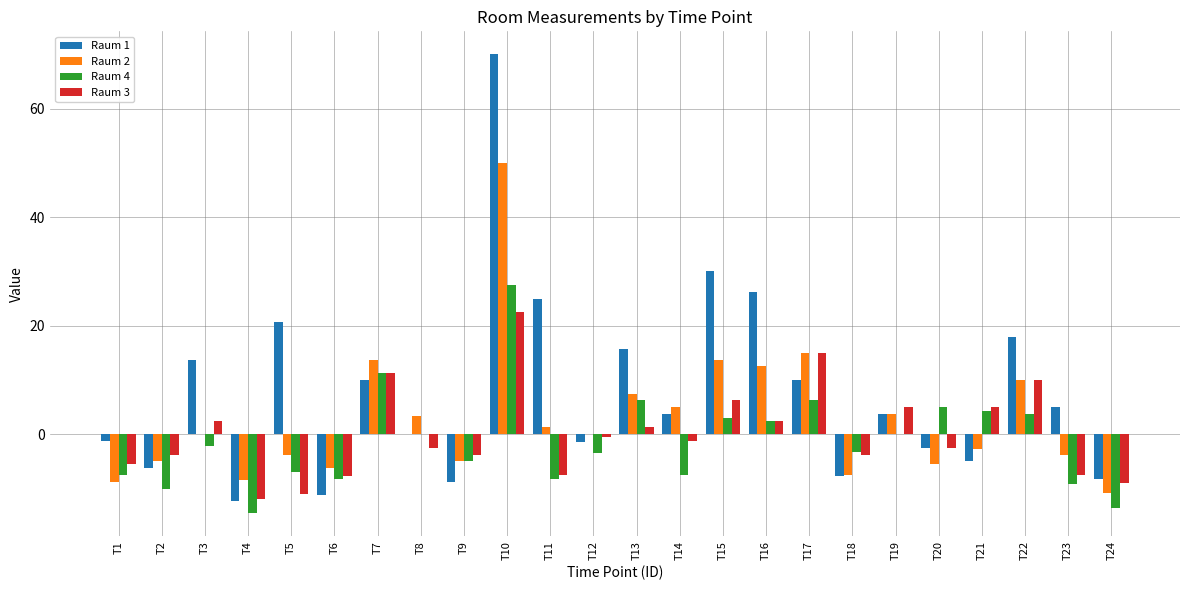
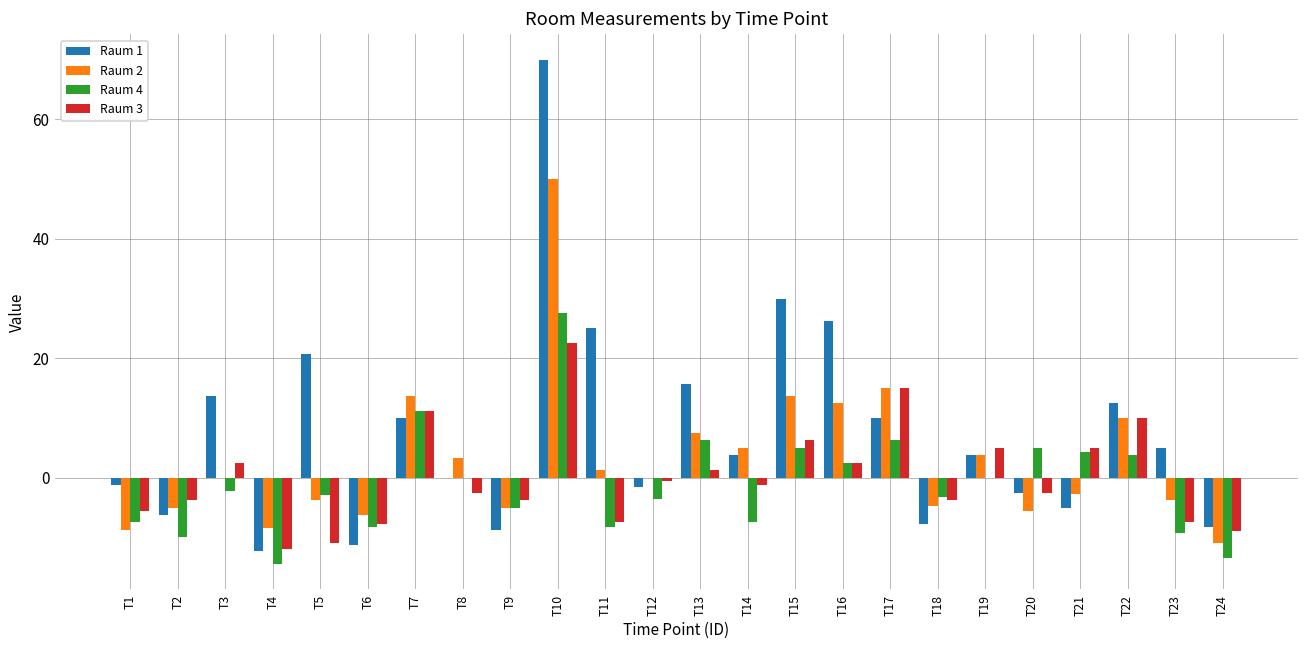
Raum 4, T5: -7 -> -3
Raum 4, T15: 3 -> 5
Raum 2, T18: -8 -> -5
Raum 1, T22: 18 -> 13
